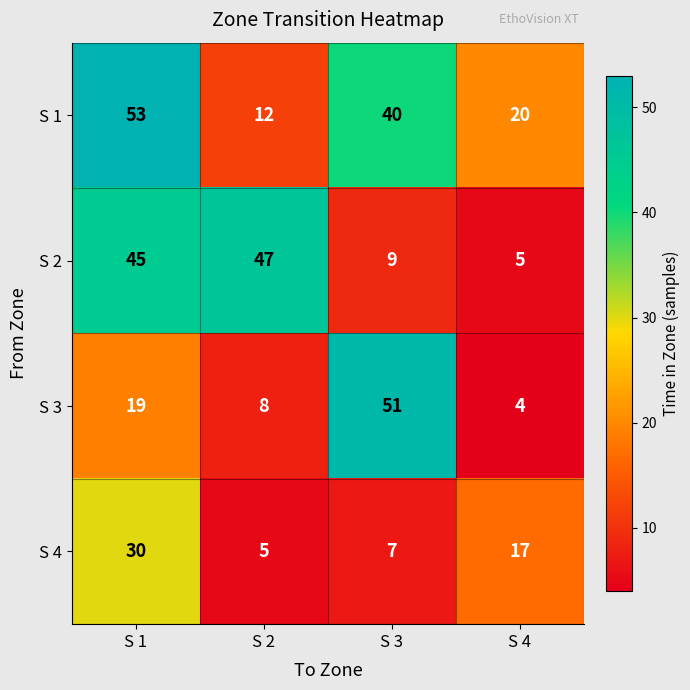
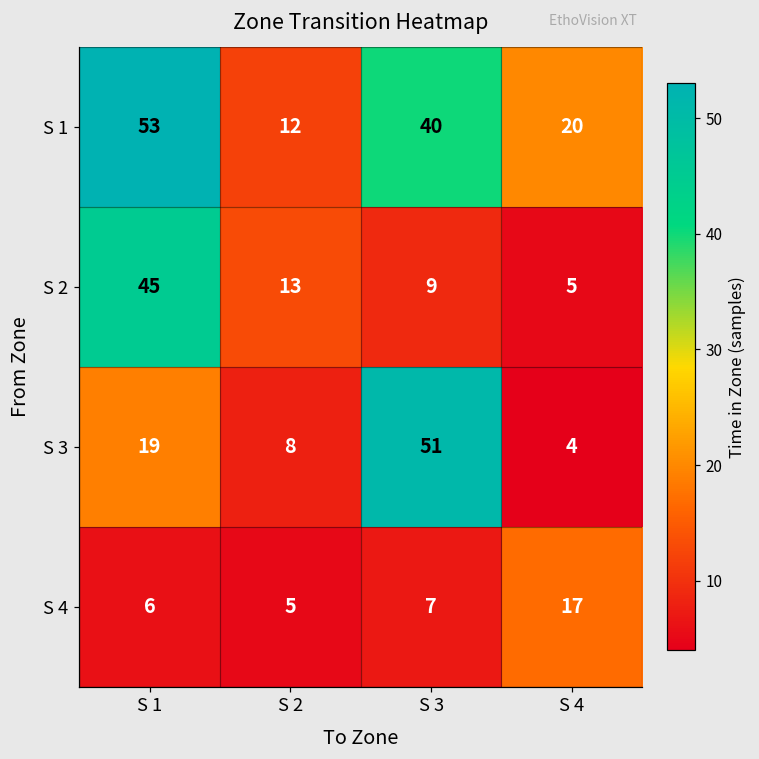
S 2, S 2: 47 -> 13
S 4, S 1: 30 -> 6
